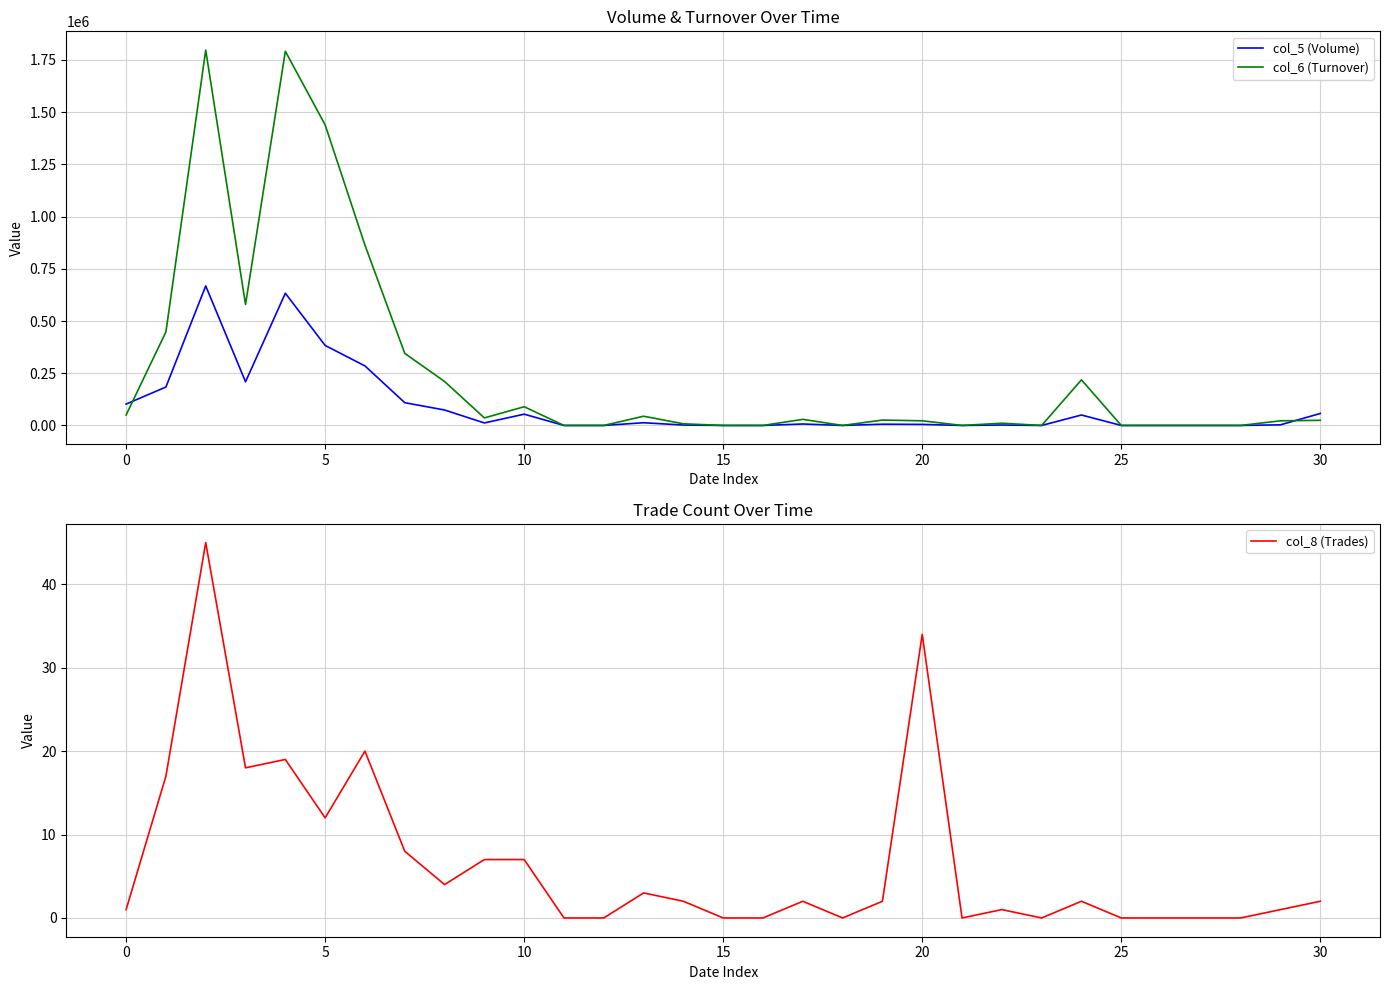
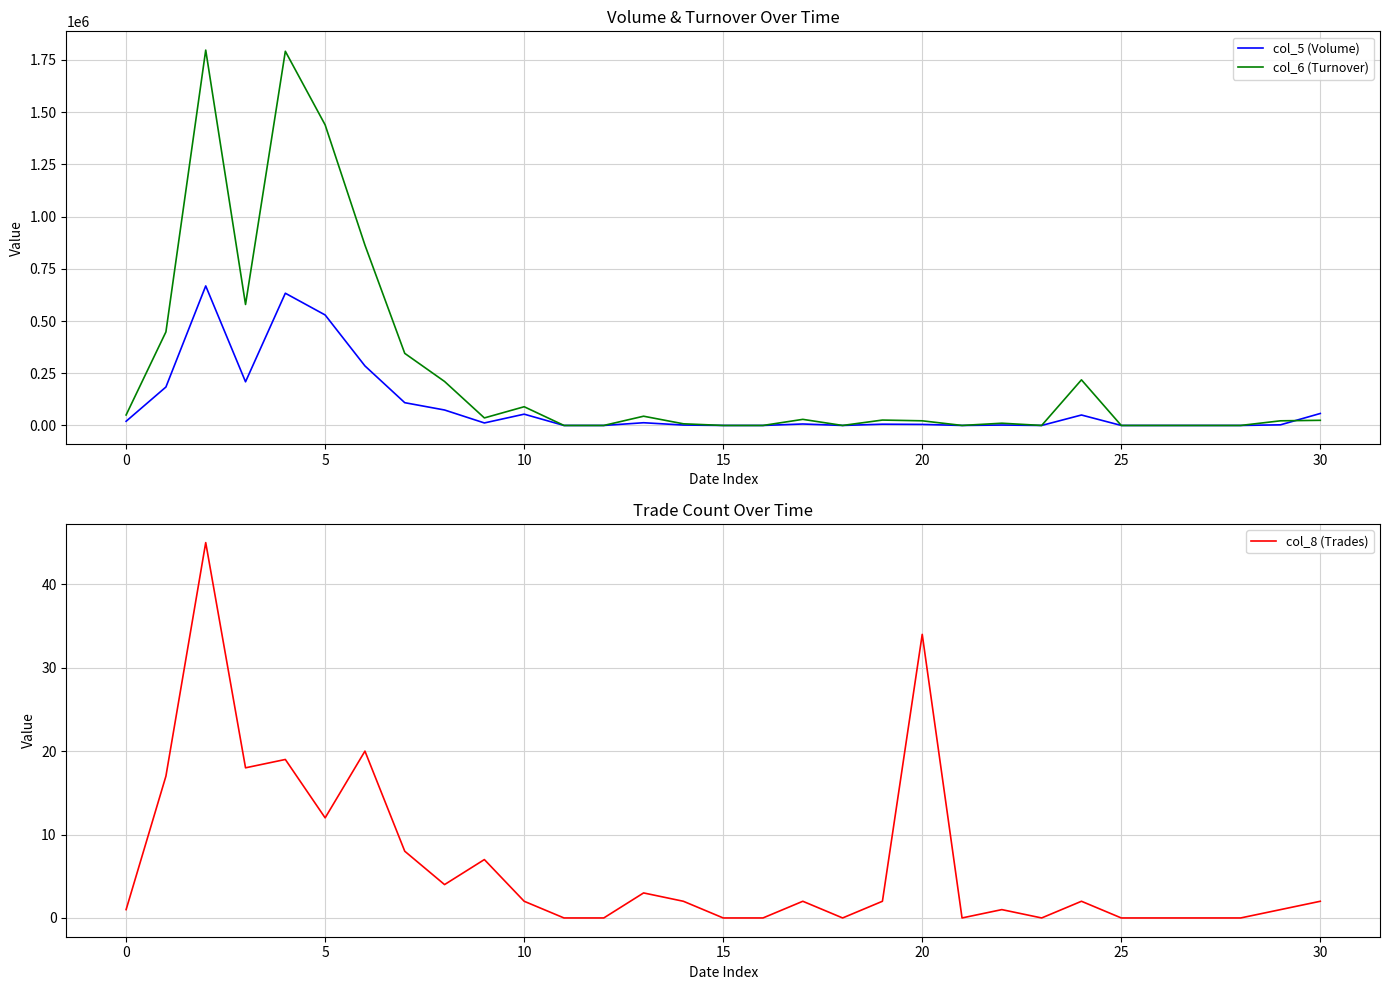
Volume & Turnover Over Time, col_5 (Volume), 0: 100000 -> 20000
Volume & Turnover Over Time, col_5 (Volume), 5: 380000 -> 530000
Trade Count Over Time, 10: 7 -> 2
